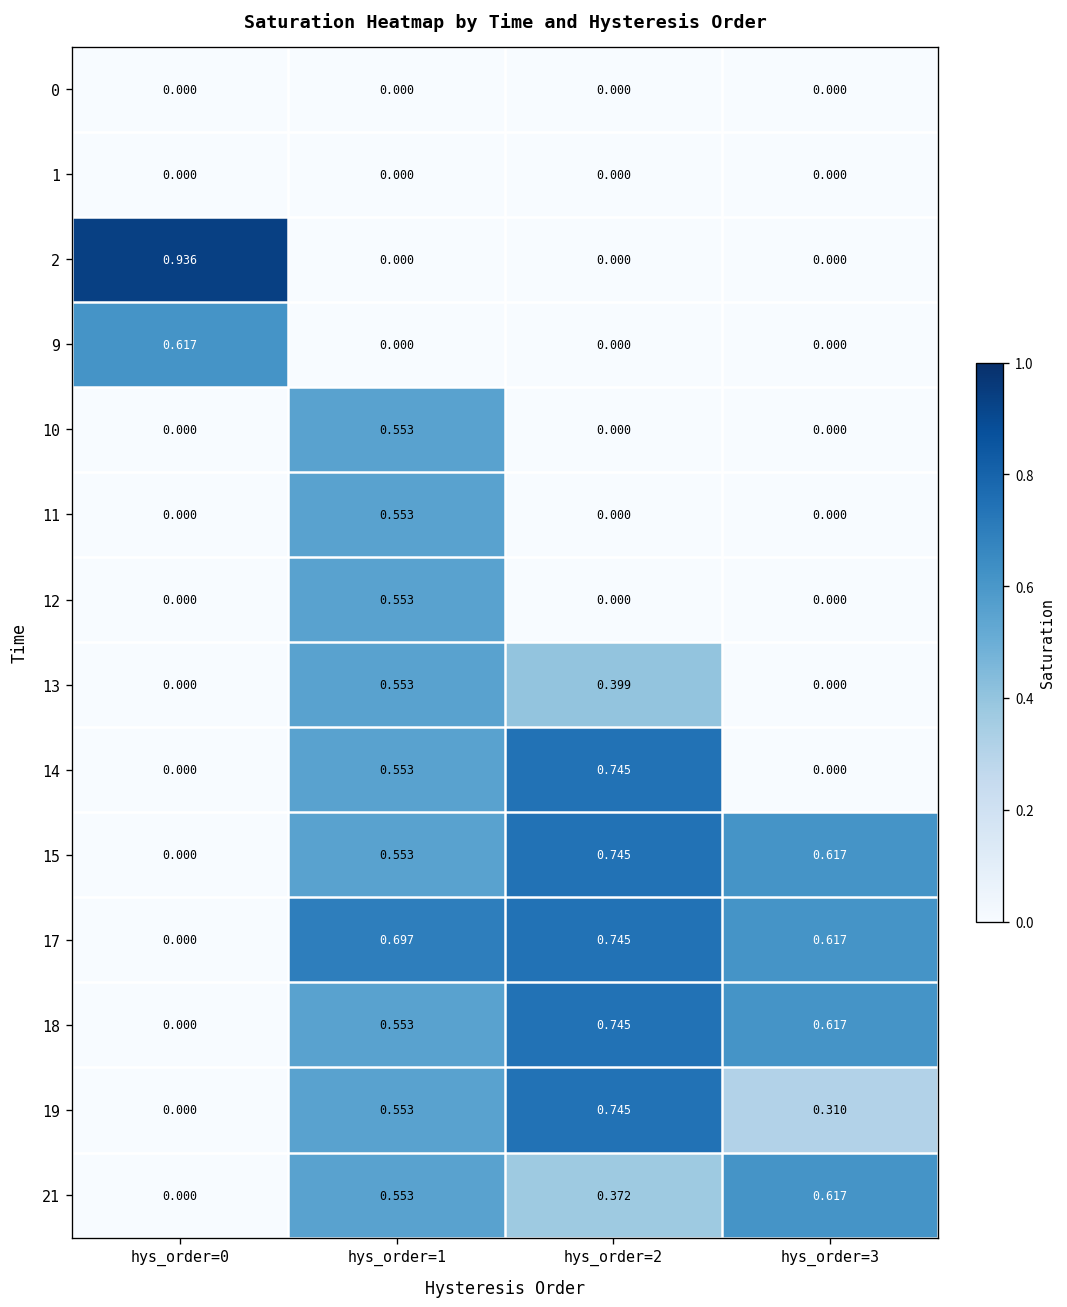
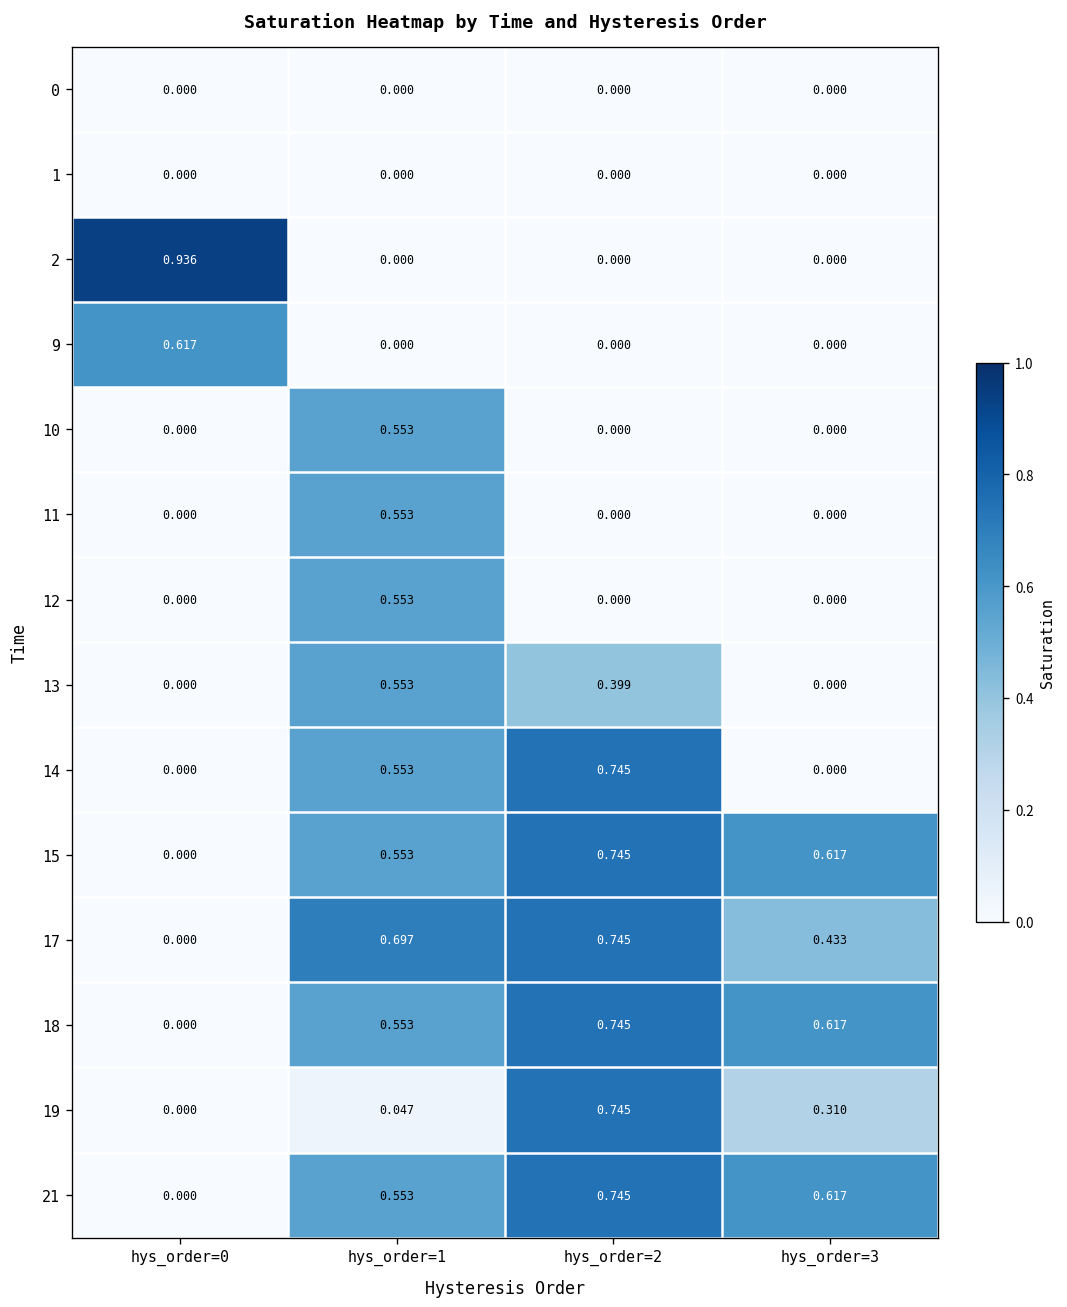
17, hys_order=3: 0.617 -> 0.433
19, hys_order=1: 0.553 -> 0.047
21, hys_order=2: 0.372 -> 0.745
